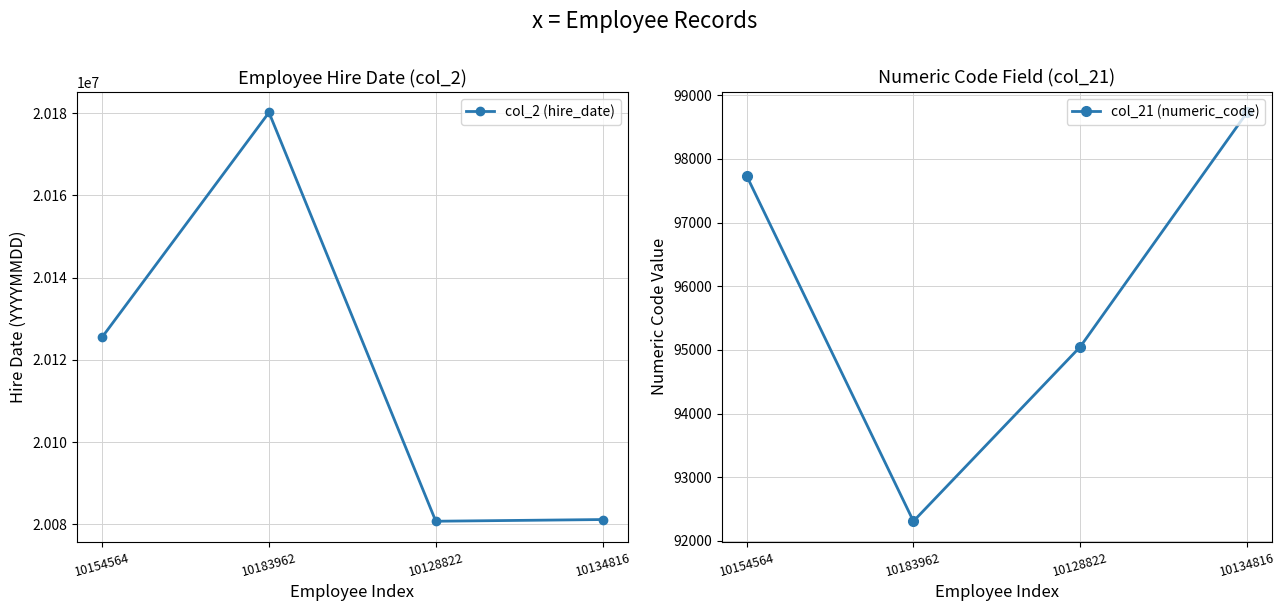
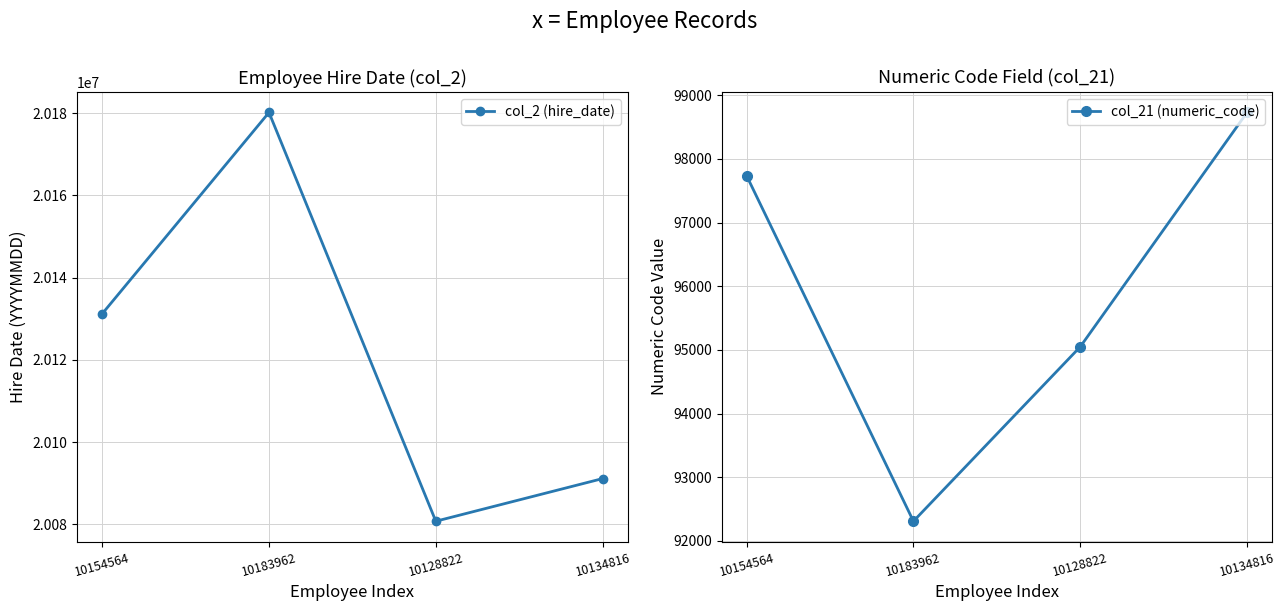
Employee Hire Date (col_2), 10154564: 20126000 -> 20131000
Employee Hire Date (col_2), 10134816: 20081000 -> 20091000
